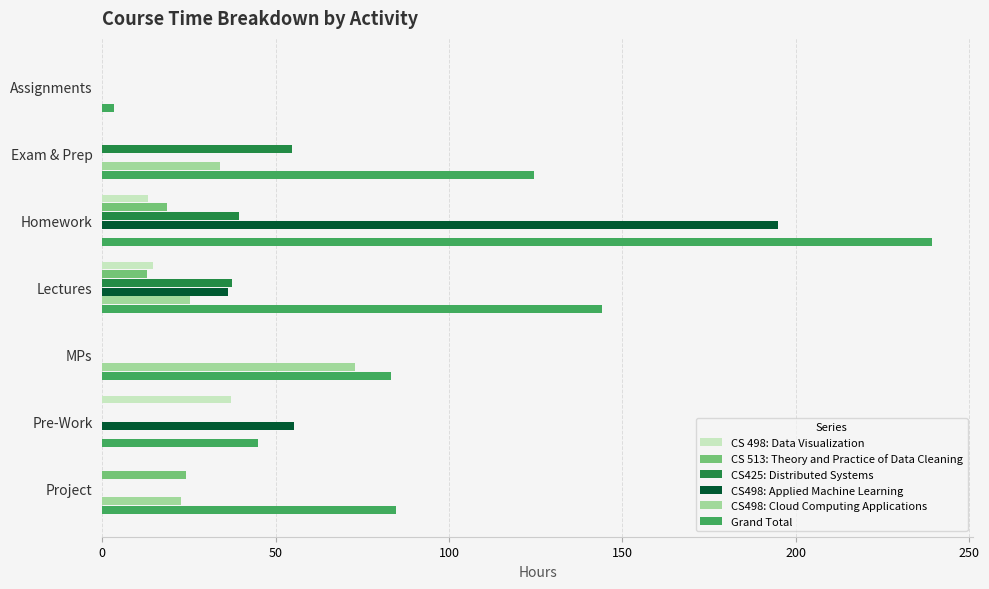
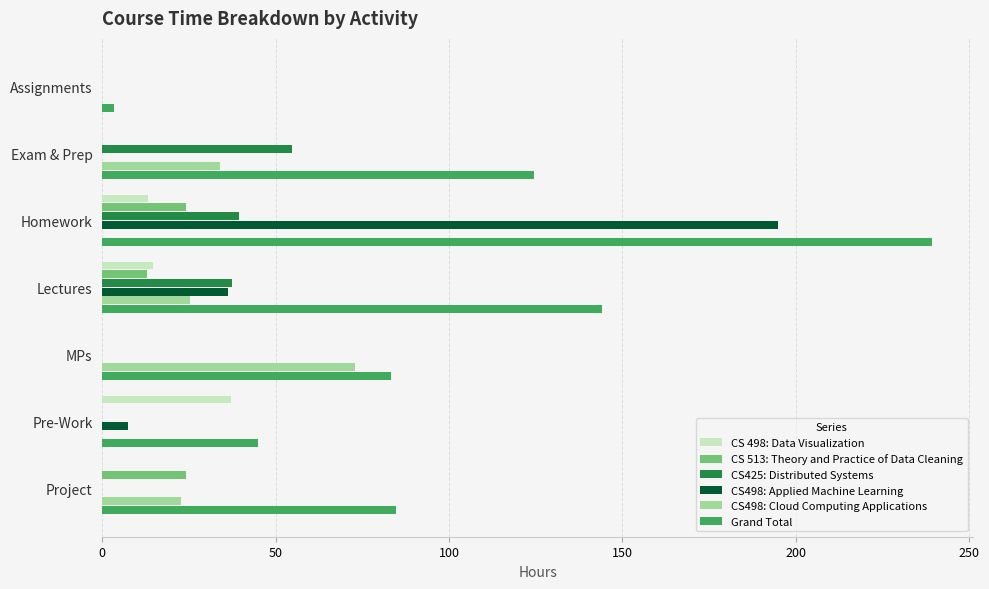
CS 513: Theory and Practice of Data Cleaning, Homework: 19 -> 24
CS498: Applied Machine Learning, Pre-Work: 55 -> 8
